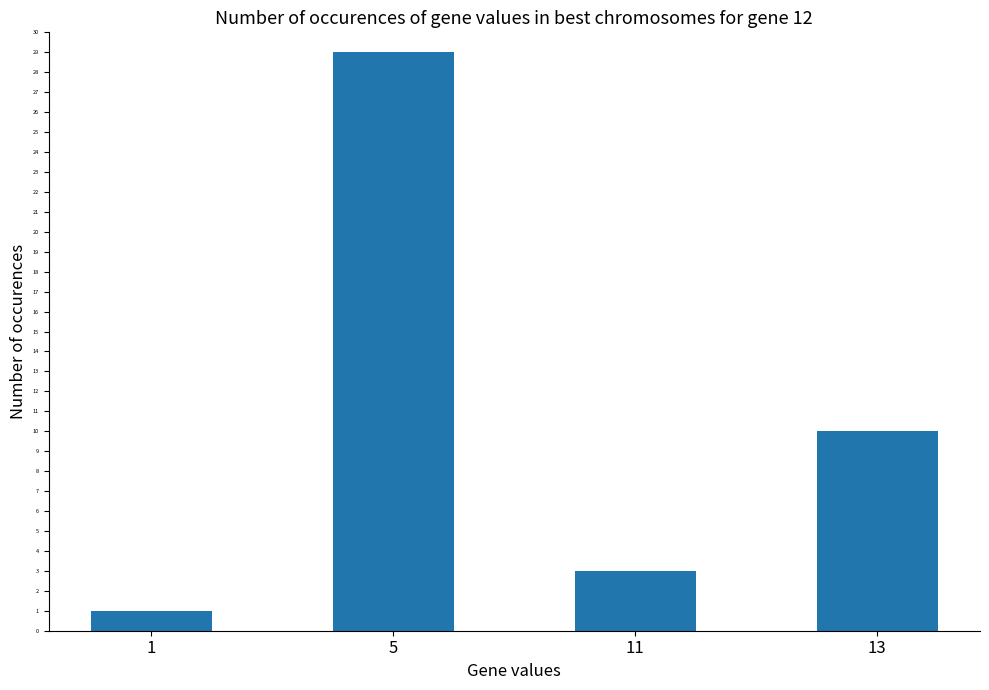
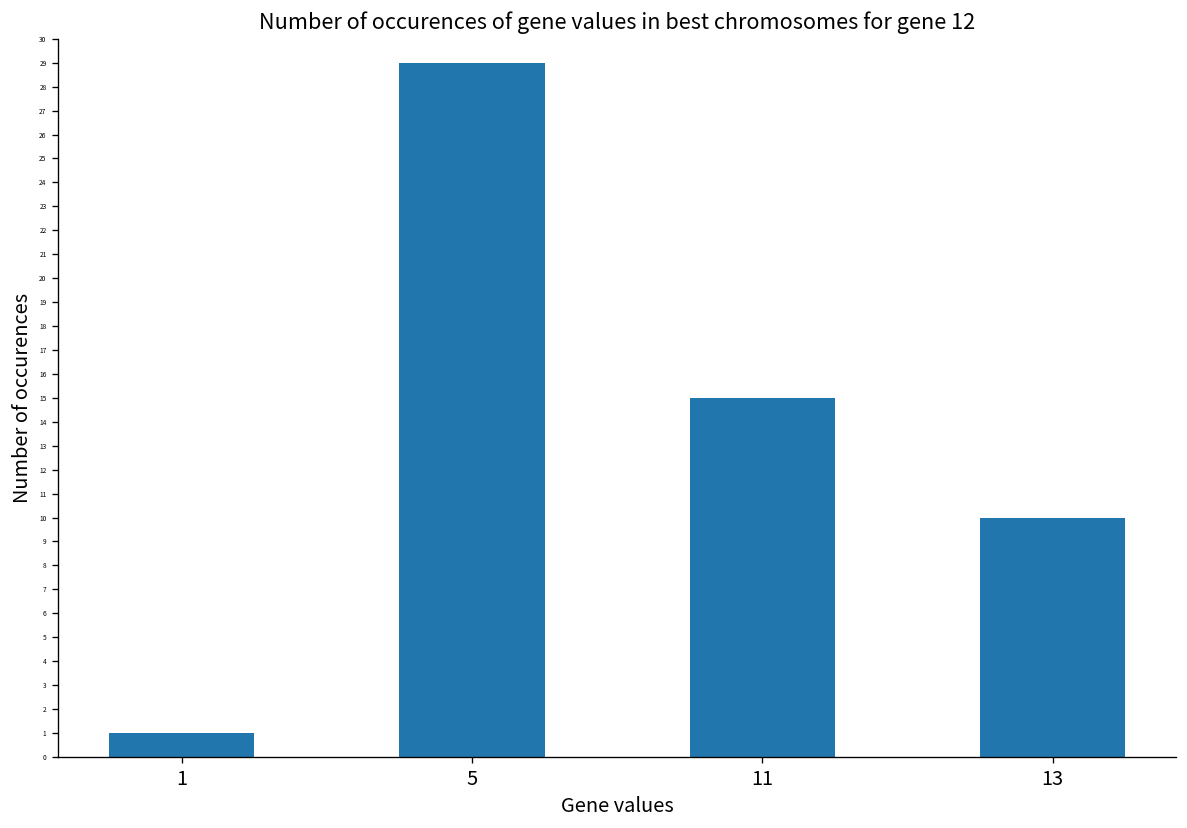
11: 3 -> 15
